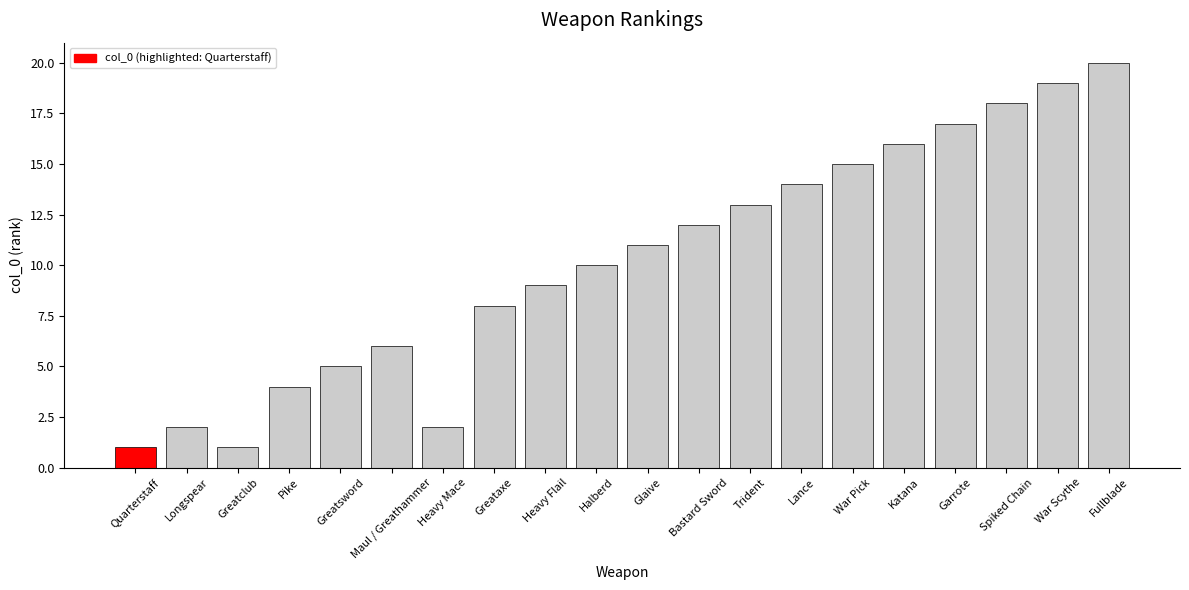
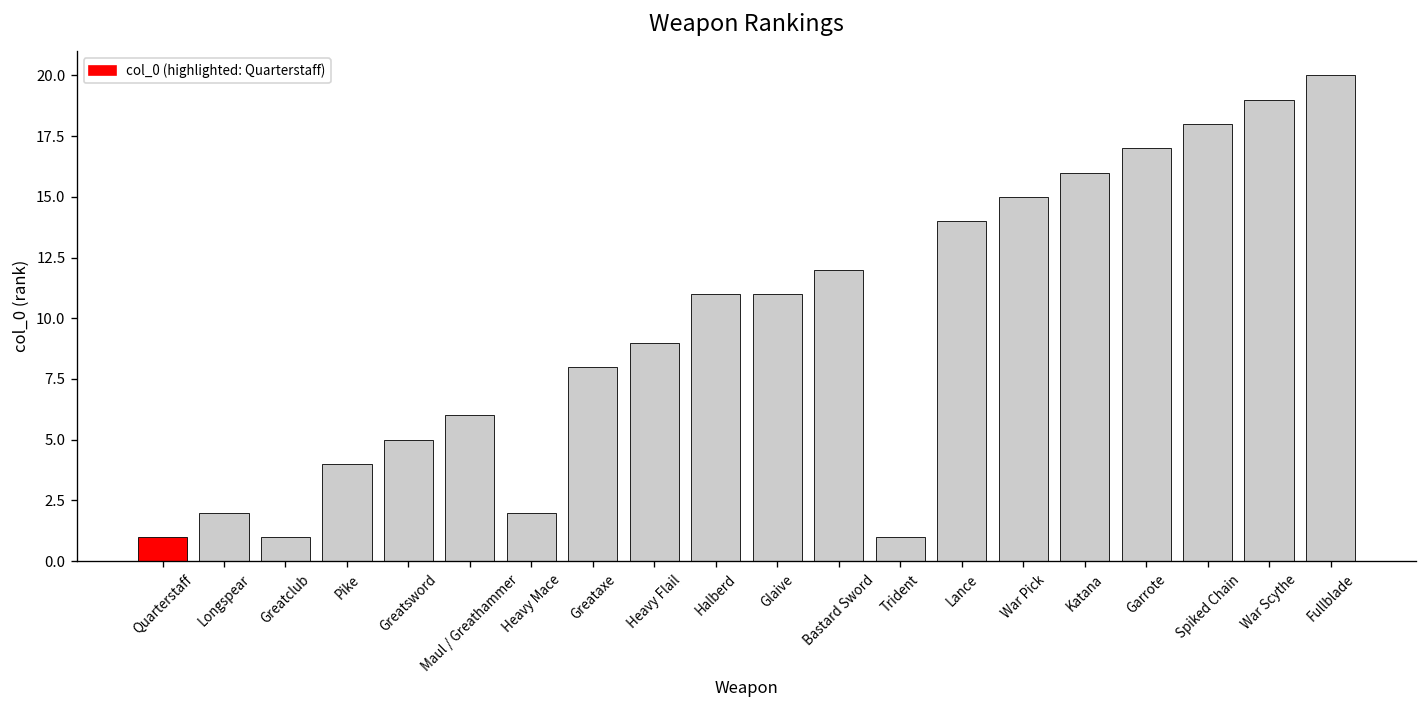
Halberd: 10 -> 11
Trident: 13 -> 1
